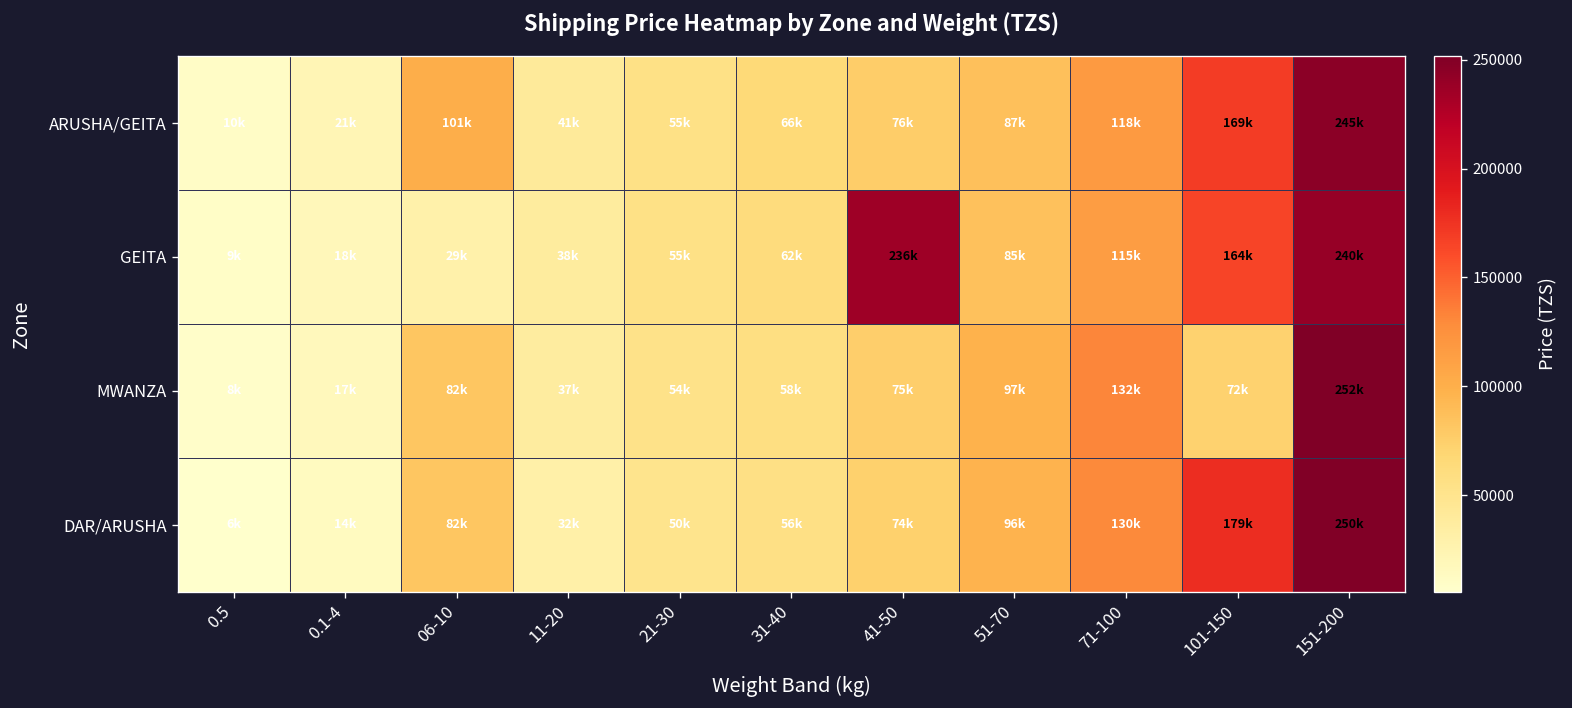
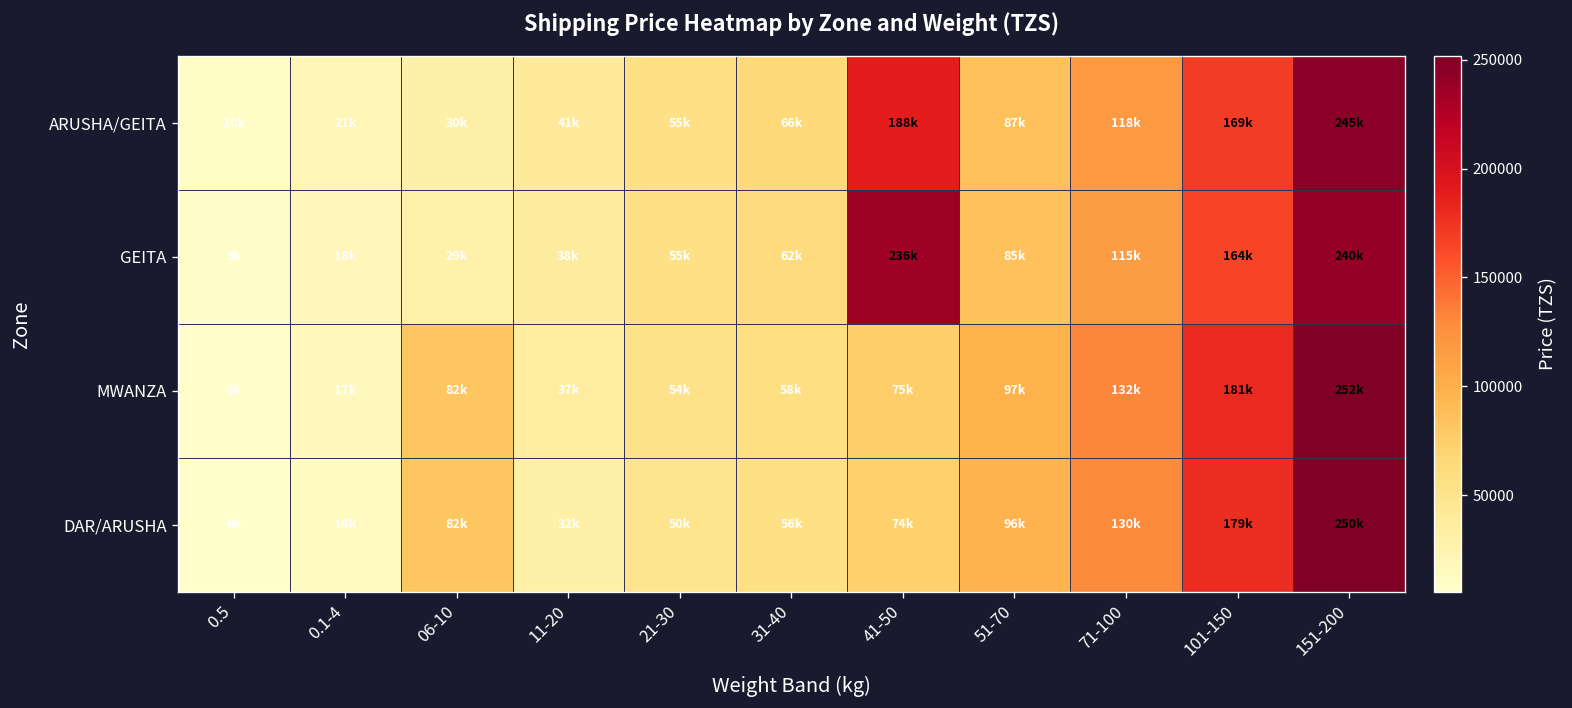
ARUSHA/GEITA, 06-10: 101k -> 30k
ARUSHA/GEITA, 41-50: 76k -> 188k
MWANZA, 101-150: 72k -> 181k
